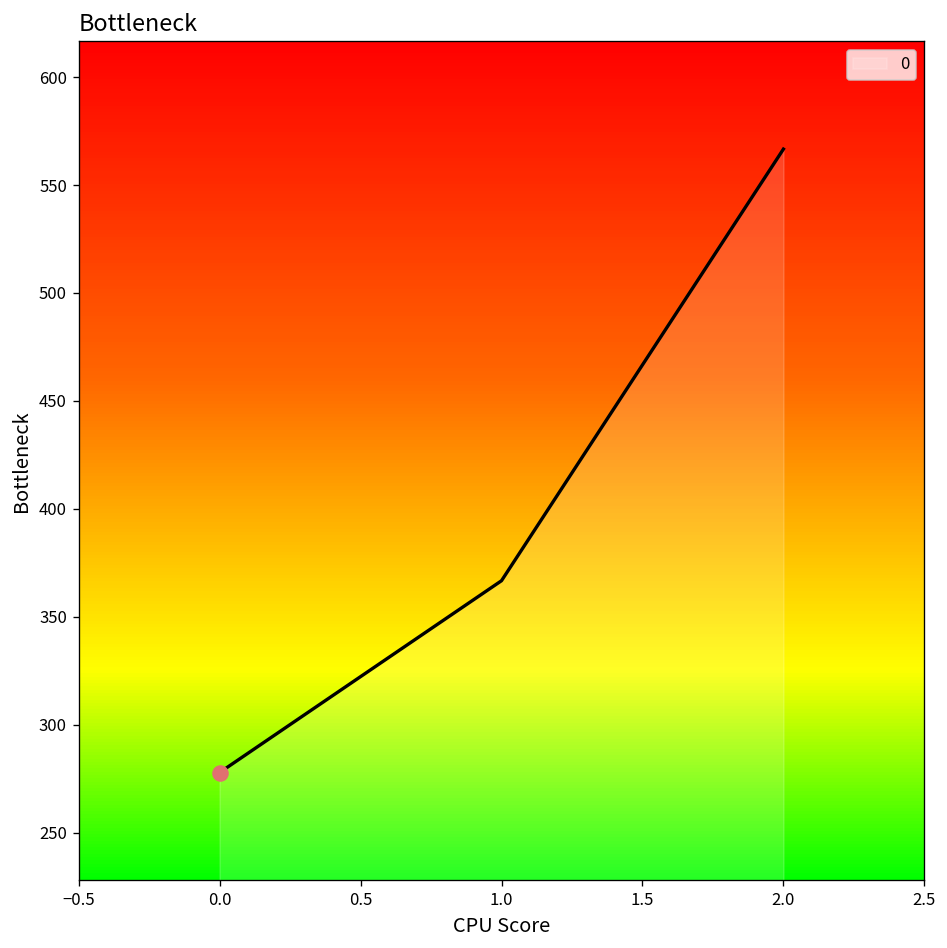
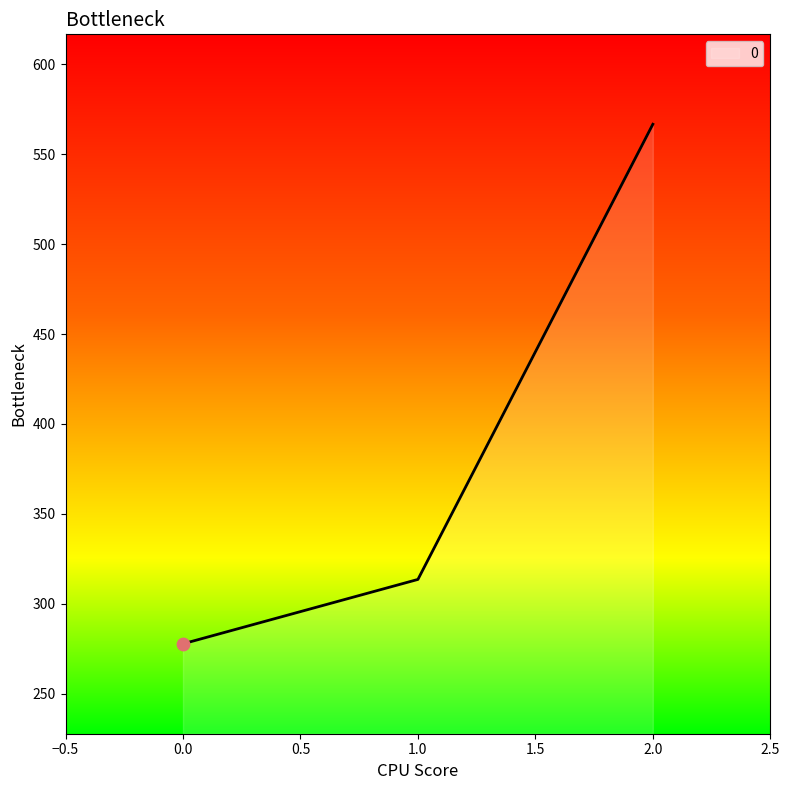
0, 1.0: 367 -> 314
